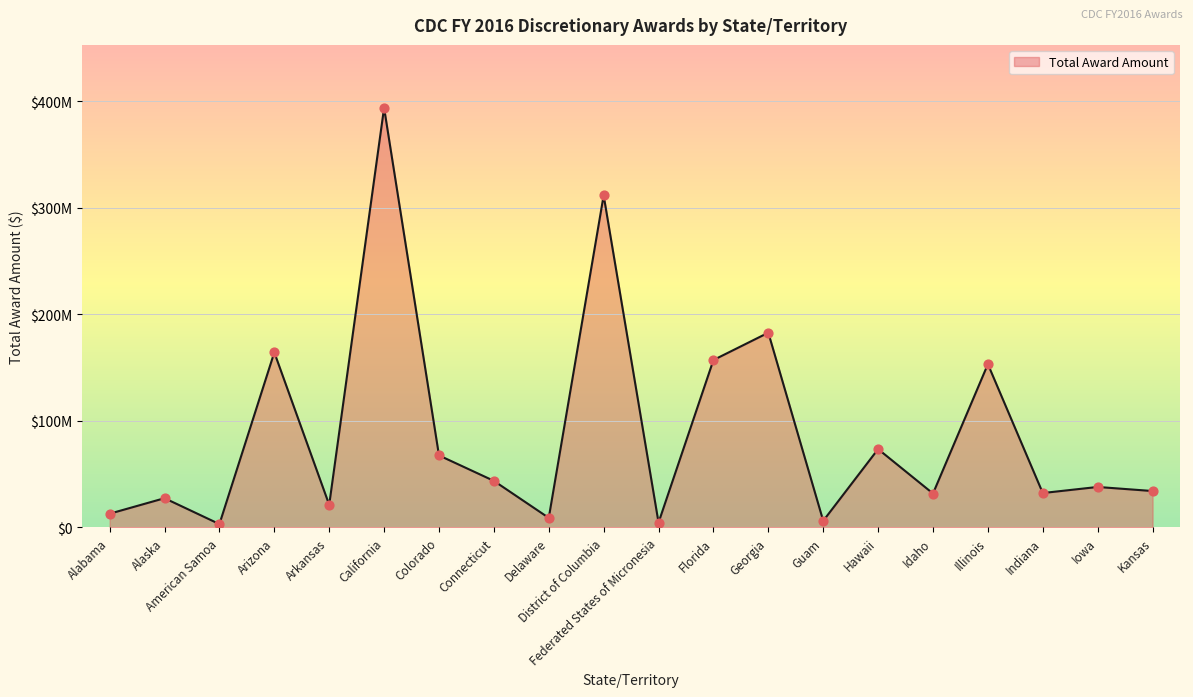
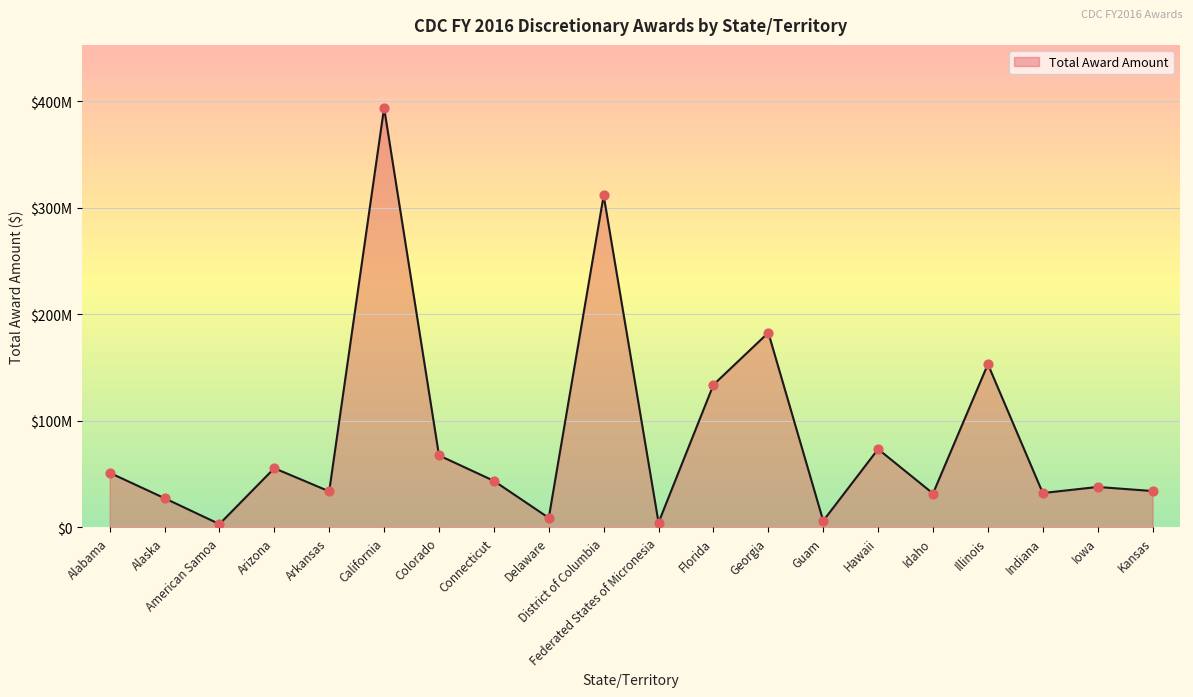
Alabama: $13000000 -> $51000000
Arizona: $164000000 -> $56000000
Arkansas: $21000000 -> $34000000
Florida: $157000000 -> $134000000
